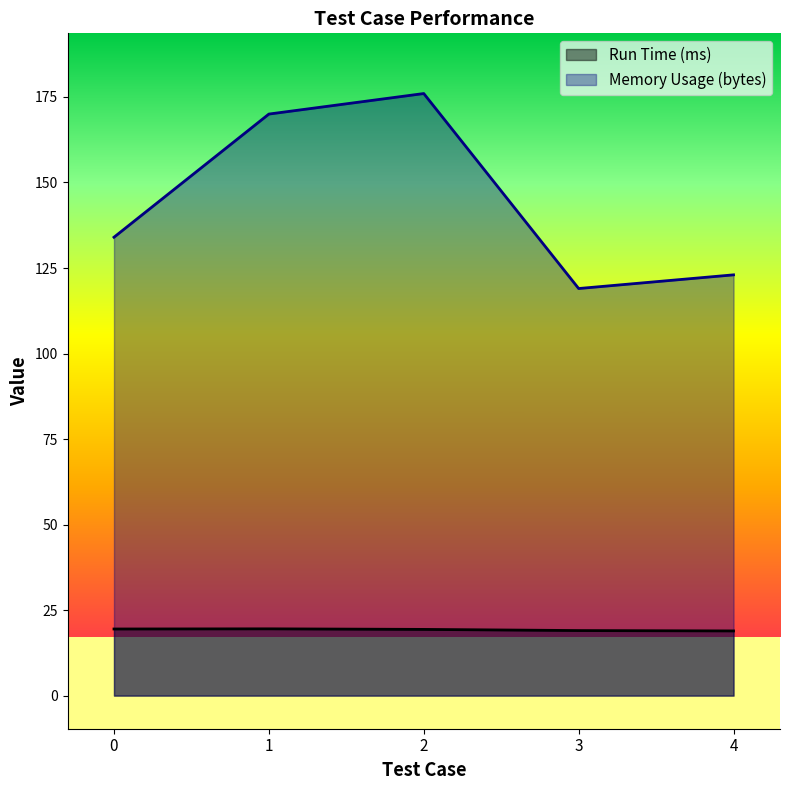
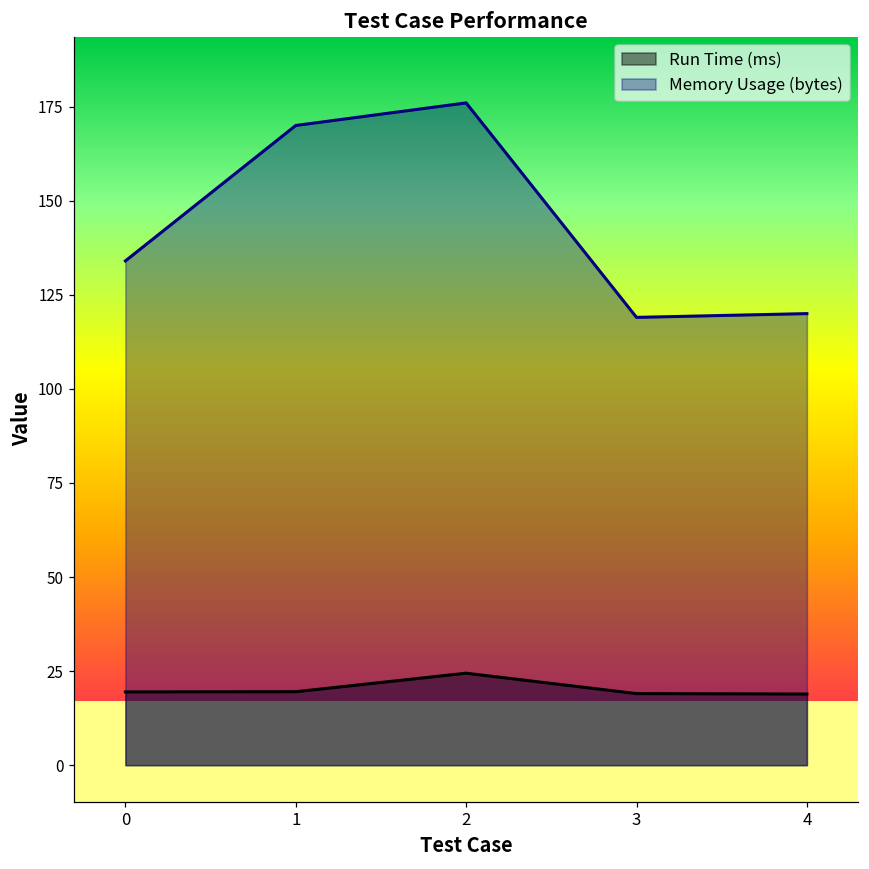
Run Time (ms), 2: 19 -> 24
Memory Usage (bytes), 4: 123 -> 120
